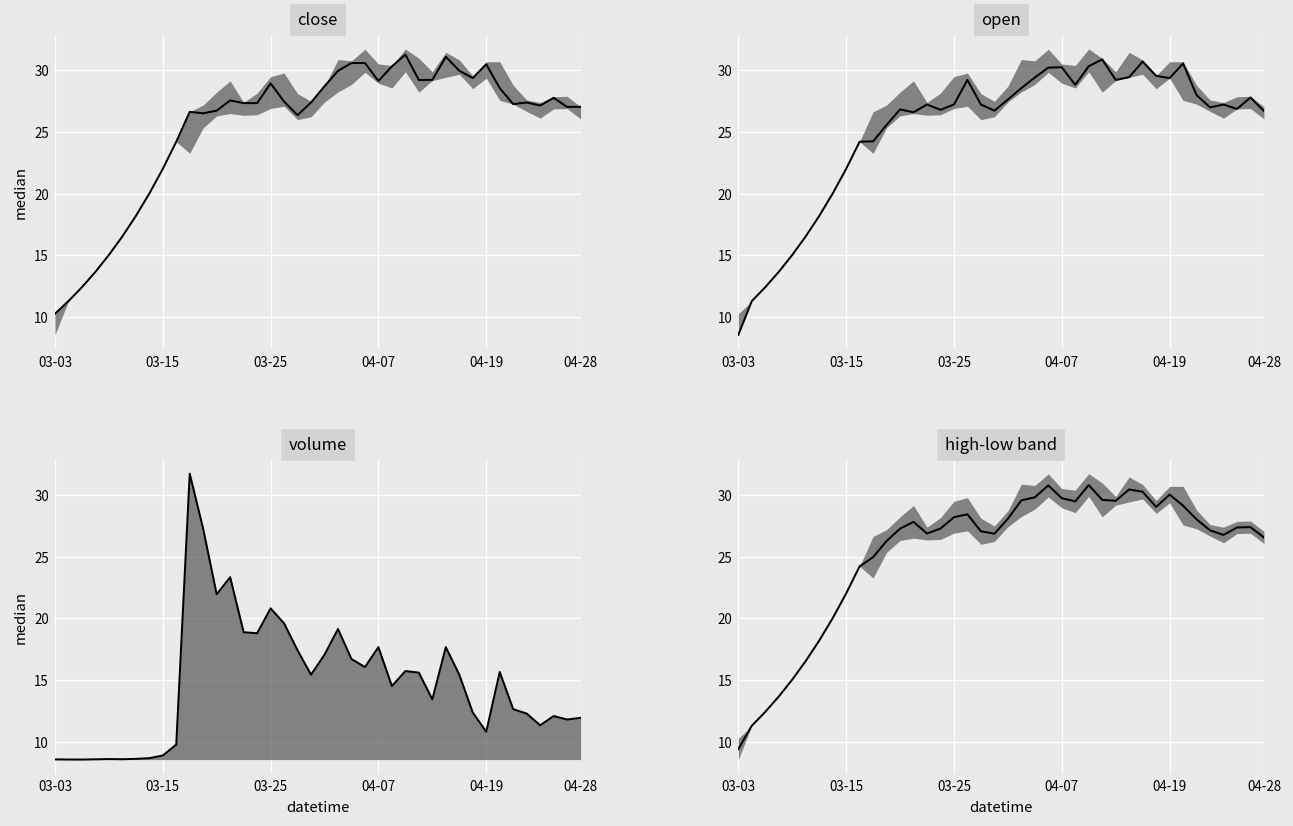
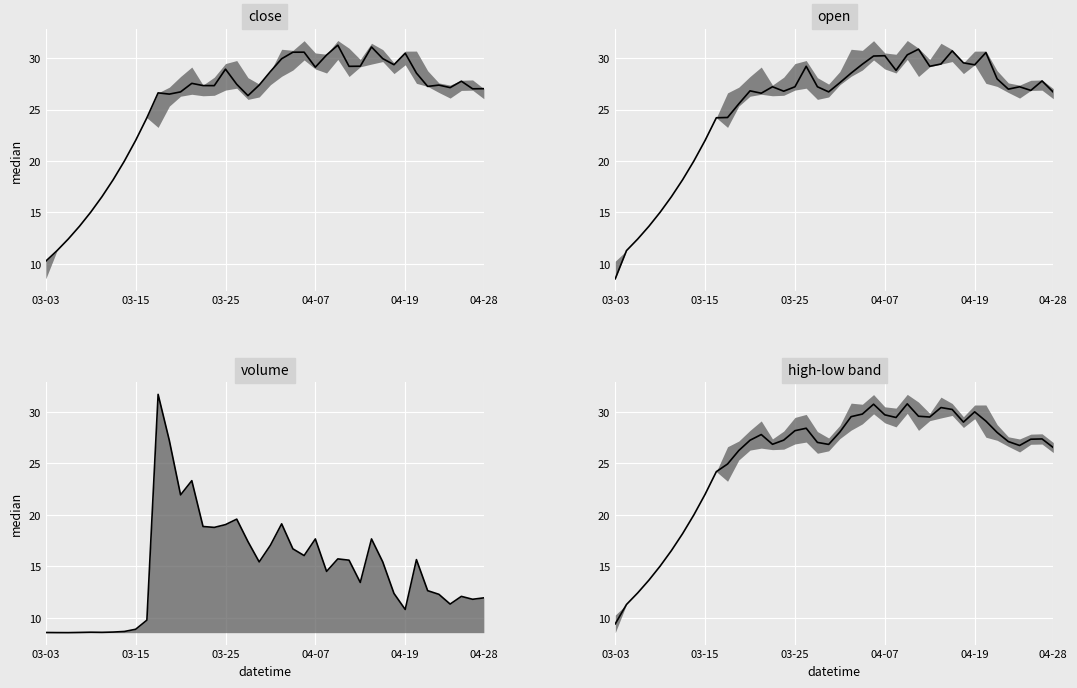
volume, 03-25: 20.8 -> 19.1
